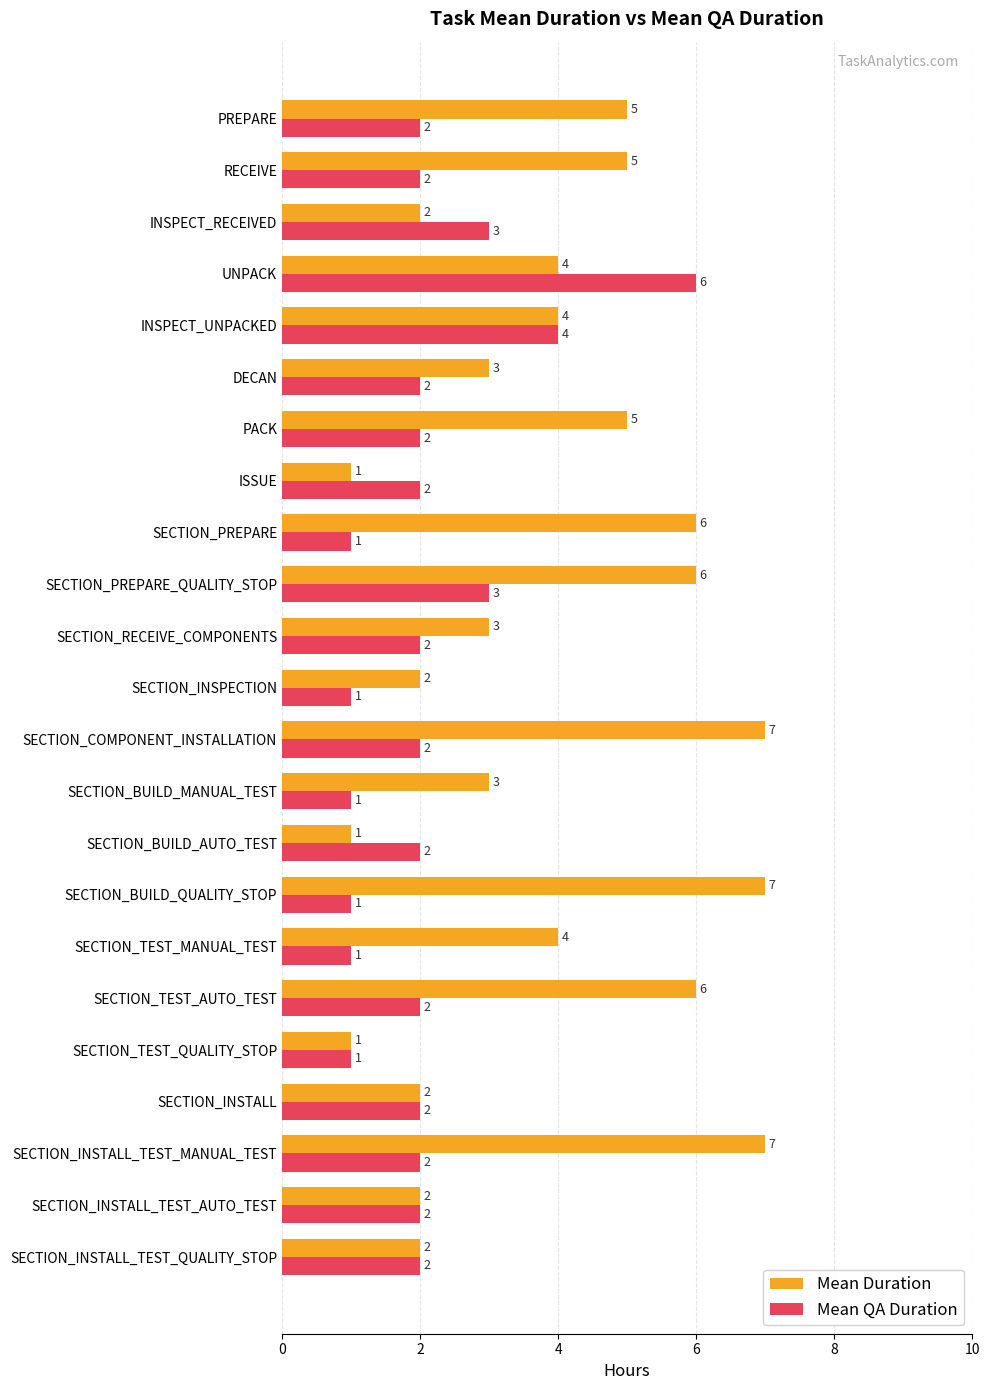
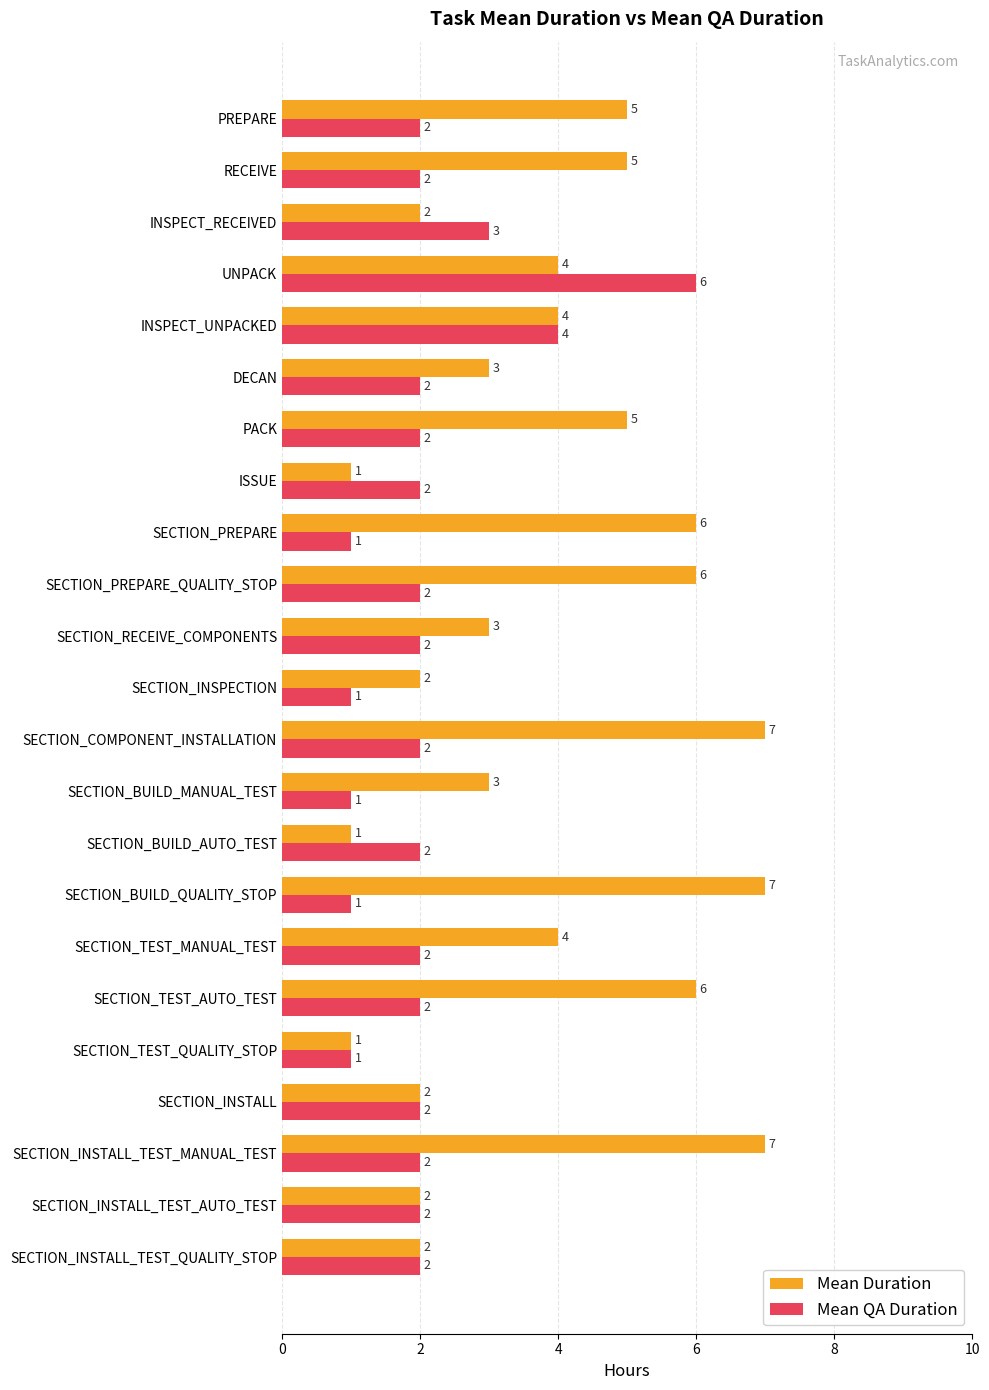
Mean QA Duration, SECTION_PREPARE_QUALITY_STOP: 3 -> 2
Mean QA Duration, SECTION_TEST_MANUAL_TEST: 1 -> 2
